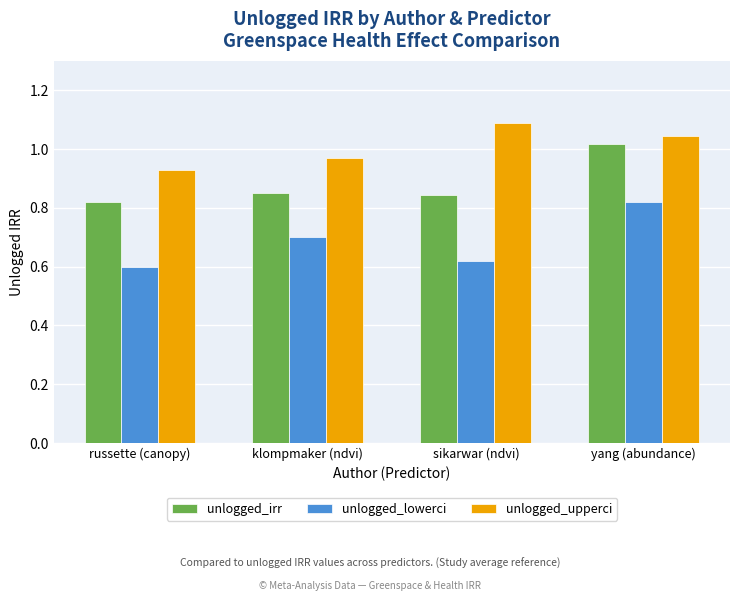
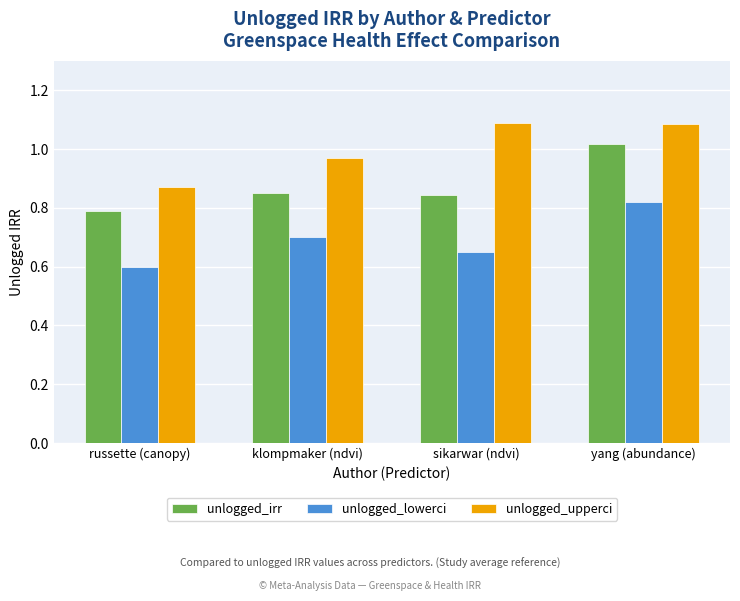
unlogged_irr, russette (canopy): 0.82 -> 0.79
unlogged_upperci, russette (canopy): 0.93 -> 0.87
unlogged_lowerci, sikarwar (ndvi): 0.62 -> 0.65
unlogged_upperci, yang (abundance): 1.05 -> 1.09
